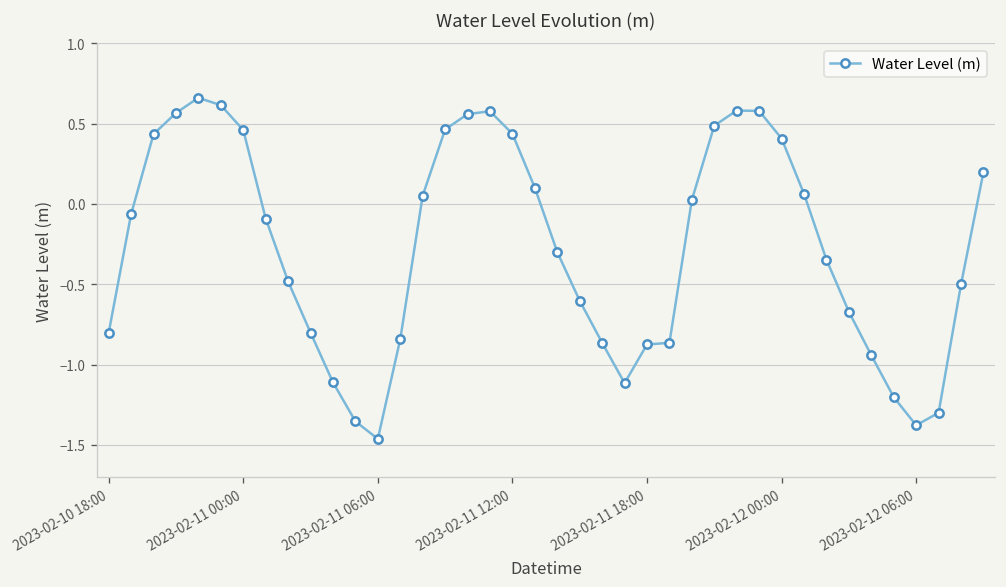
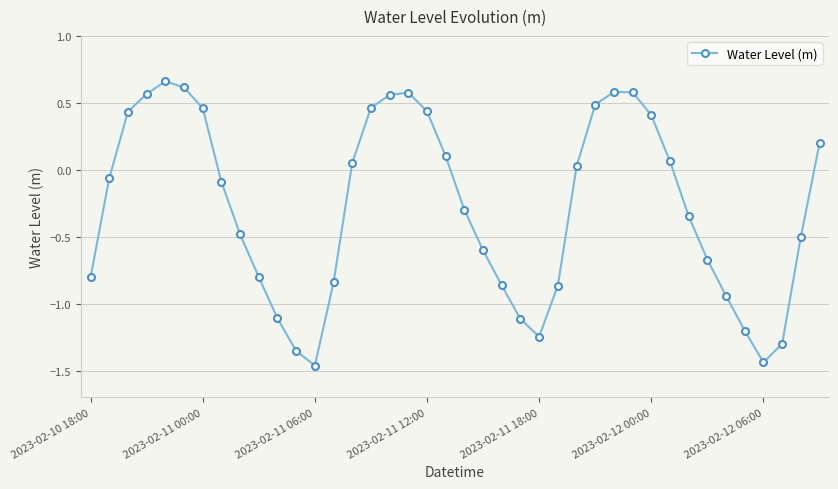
2023-02-11 18:00: -0.87 -> -1.25
2023-02-12 06:00: -1.38 -> -1.44
